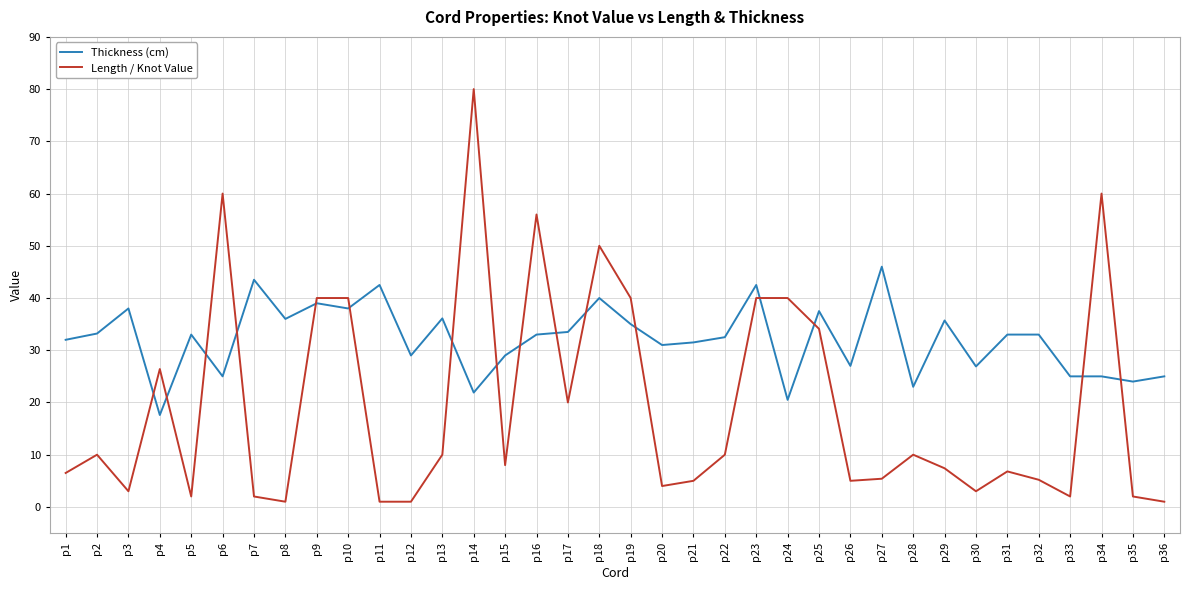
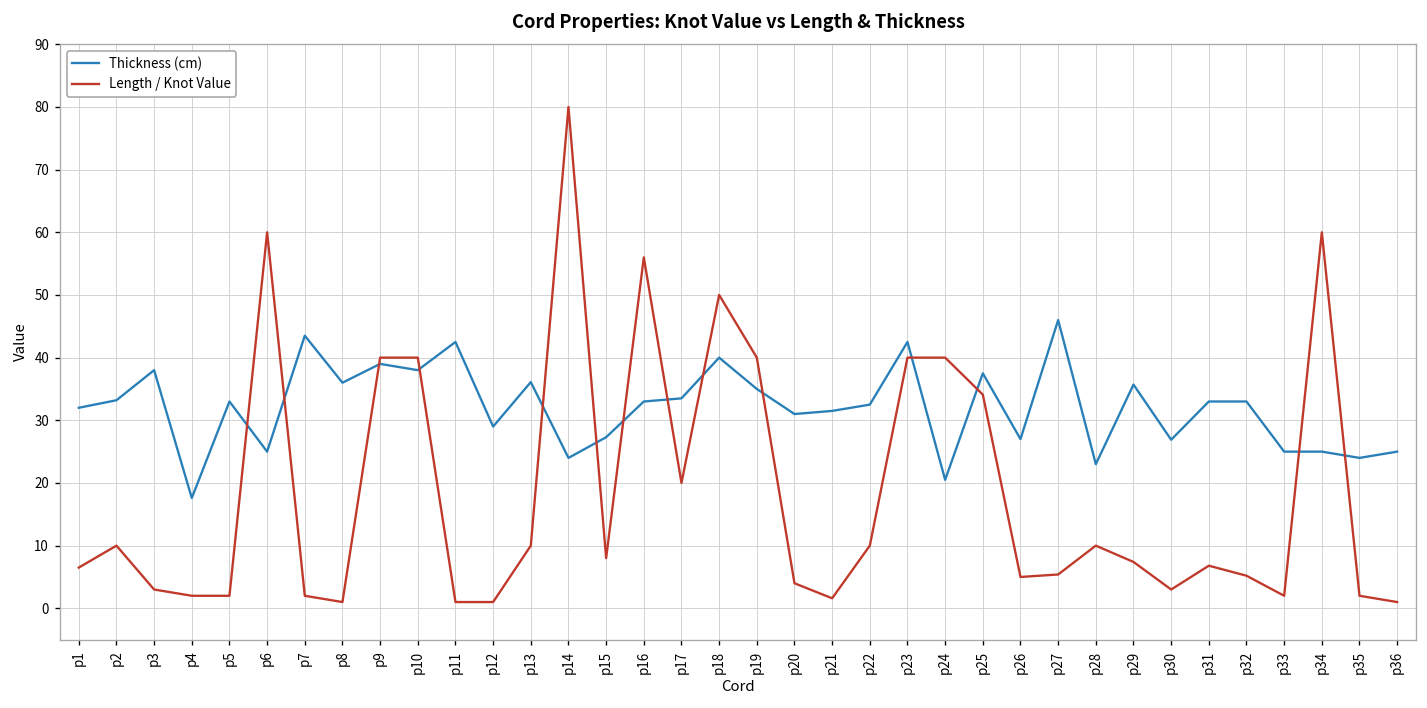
Length / Knot Value, p4: 26 -> 2
Thickness (cm), p14: 22 -> 24
Thickness (cm), p15: 29 -> 27
Length / Knot Value, p21: 5 -> 2
